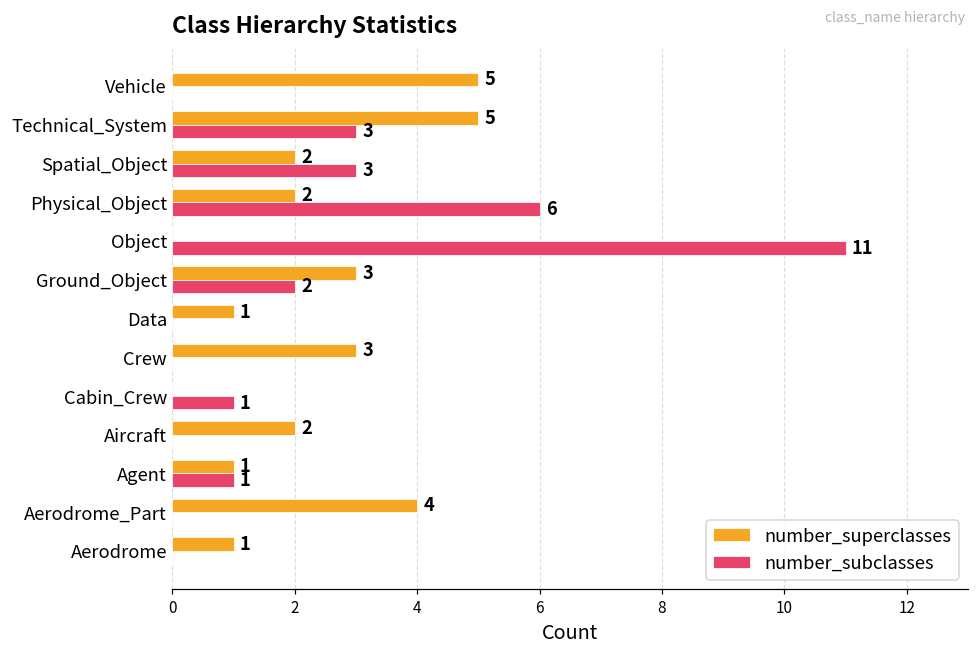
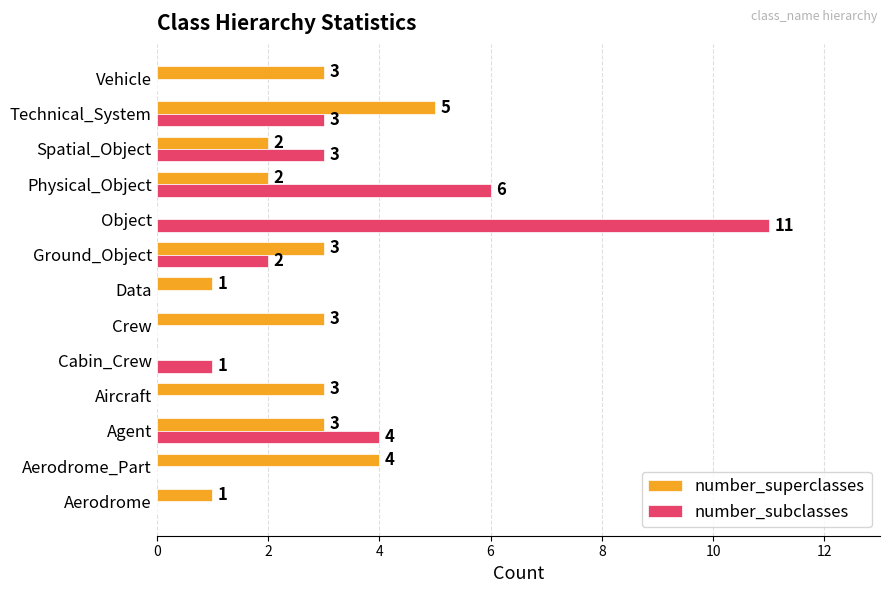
number_superclasses, Vehicle: 5 -> 3
number_superclasses, Aircraft: 2 -> 3
number_superclasses, Agent: 1 -> 3
number_subclasses, Agent: 1 -> 4
